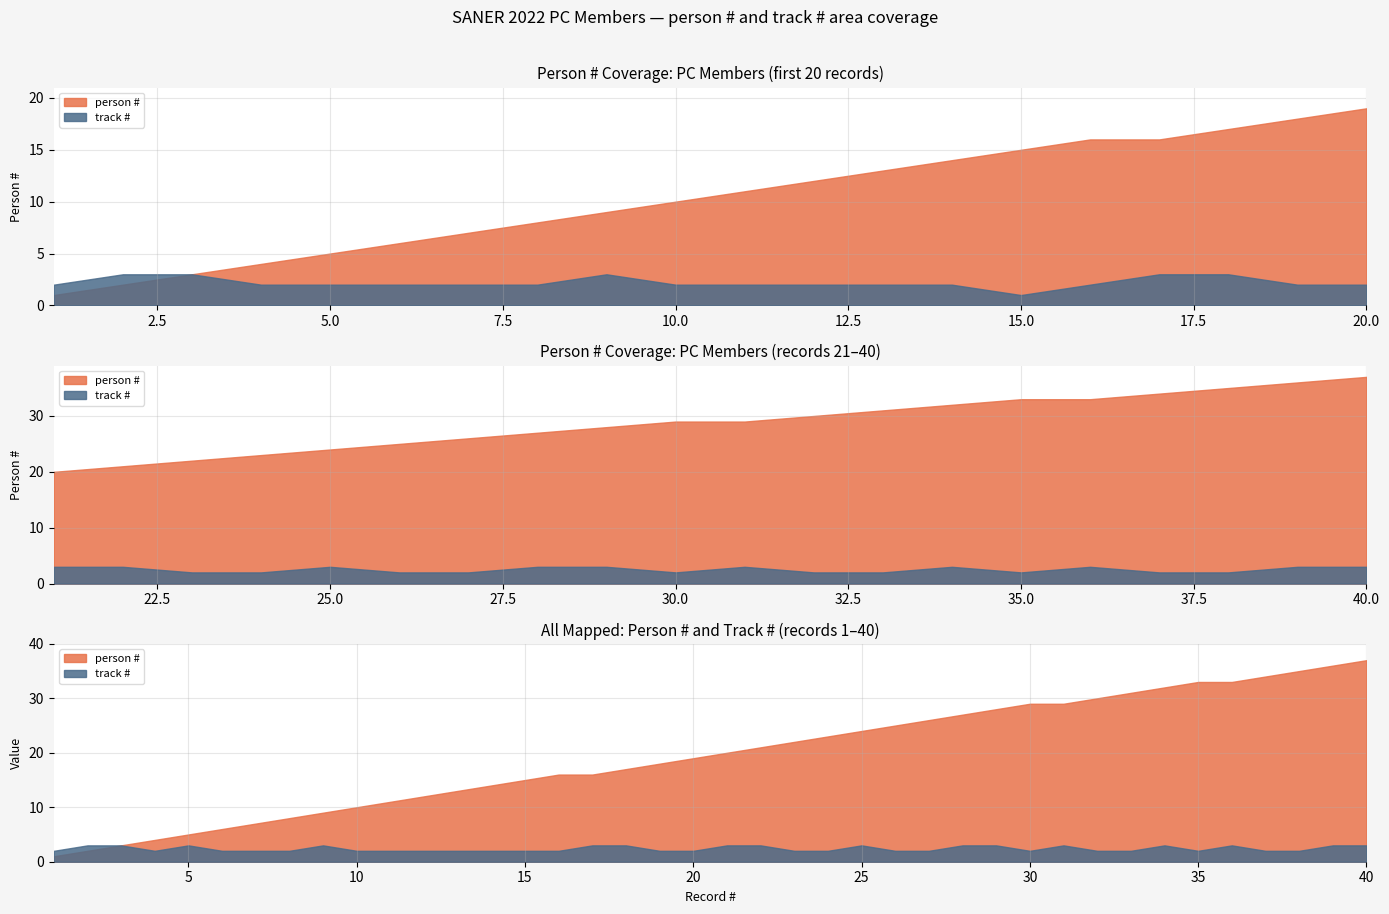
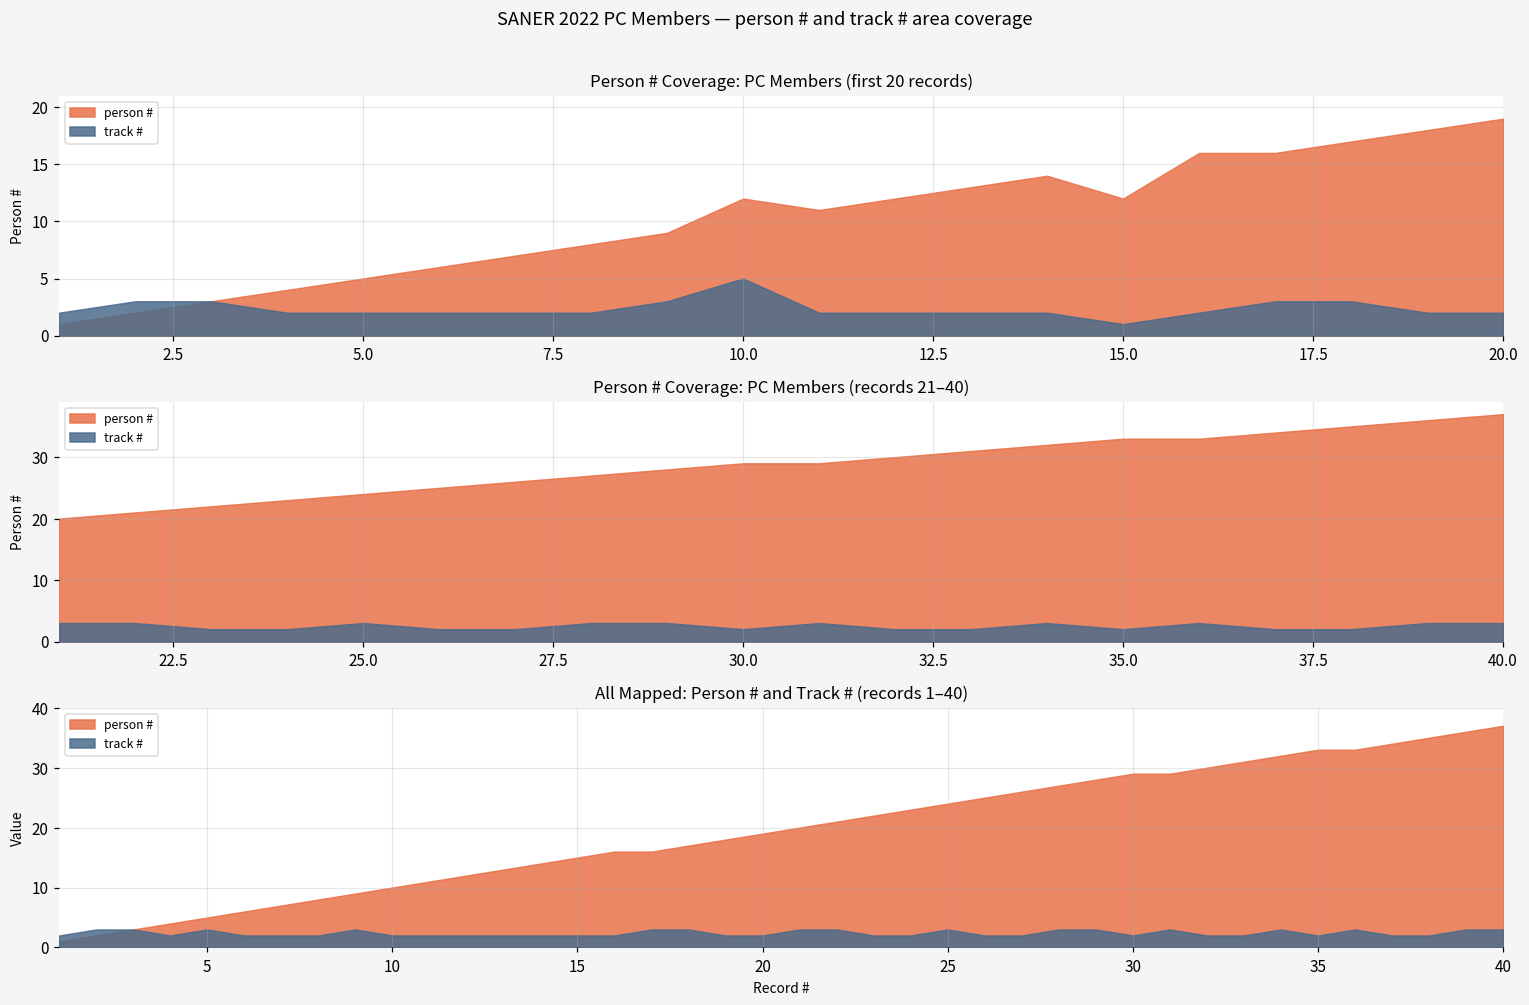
Person # Coverage: PC Members (first 20 records), person #, 10.0: 10 -> 12
Person # Coverage: PC Members (first 20 records), track #, 10.0: 2 -> 5
Person # Coverage: PC Members (first 20 records), person #, 15.0: 15 -> 12
